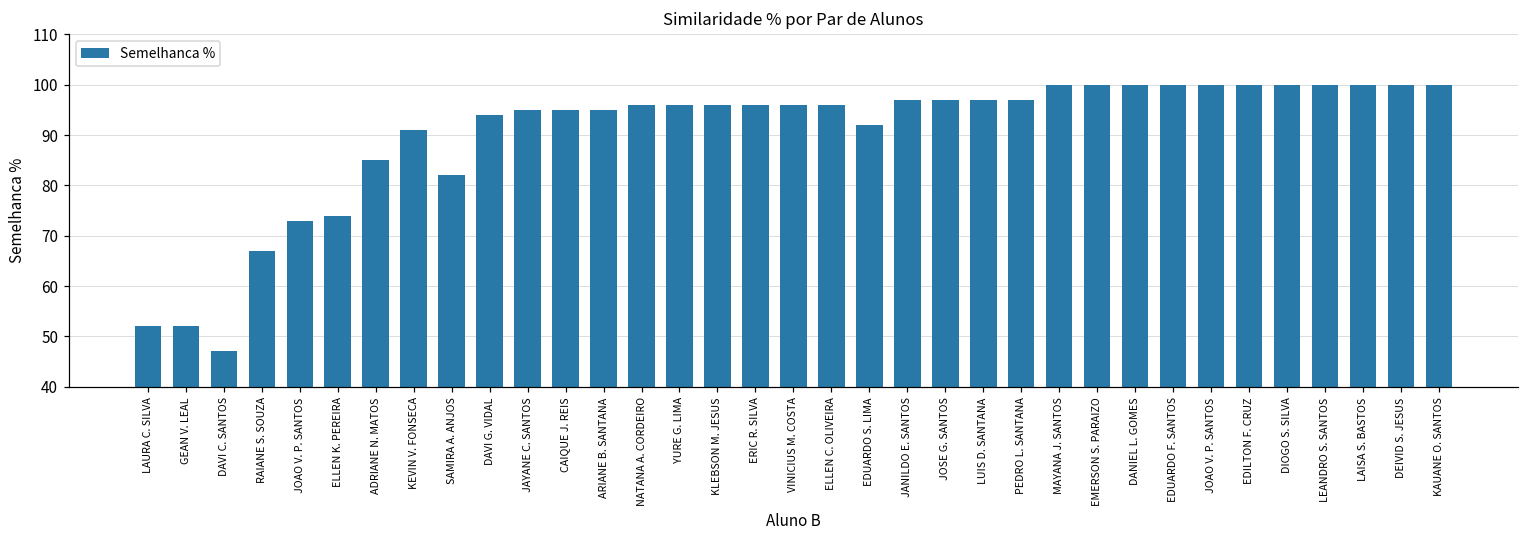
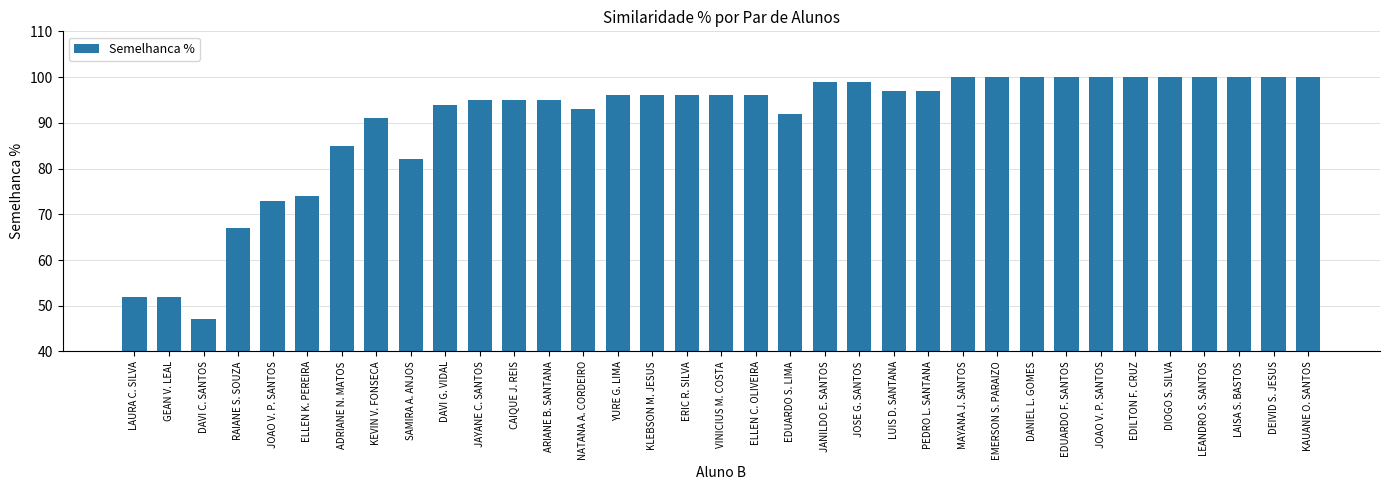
NATANA A. CORDEIRO: 96 -> 93
JANILDO E. SANTOS: 97 -> 99
JOSE G. SANTOS: 97 -> 99
